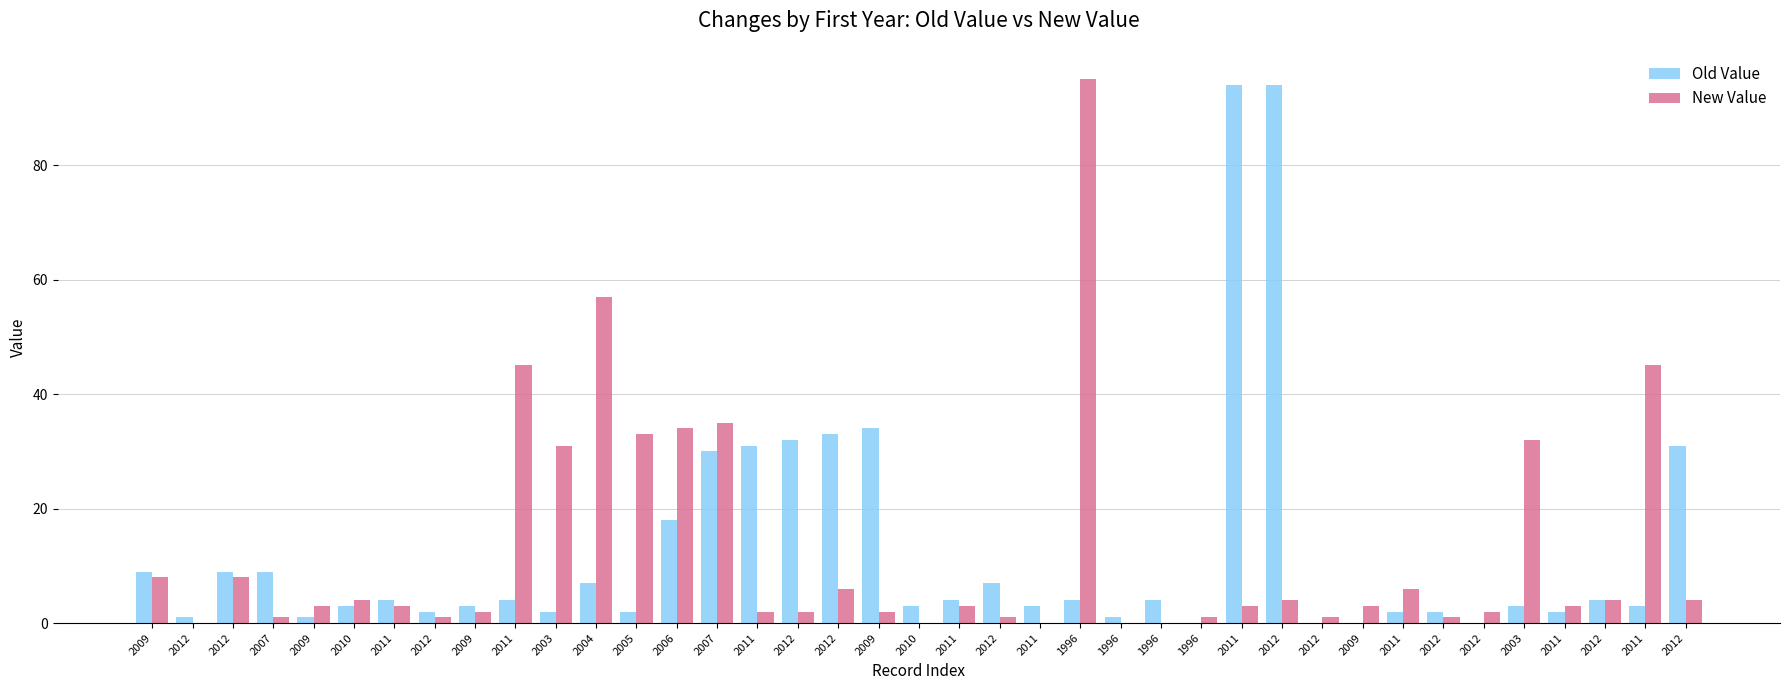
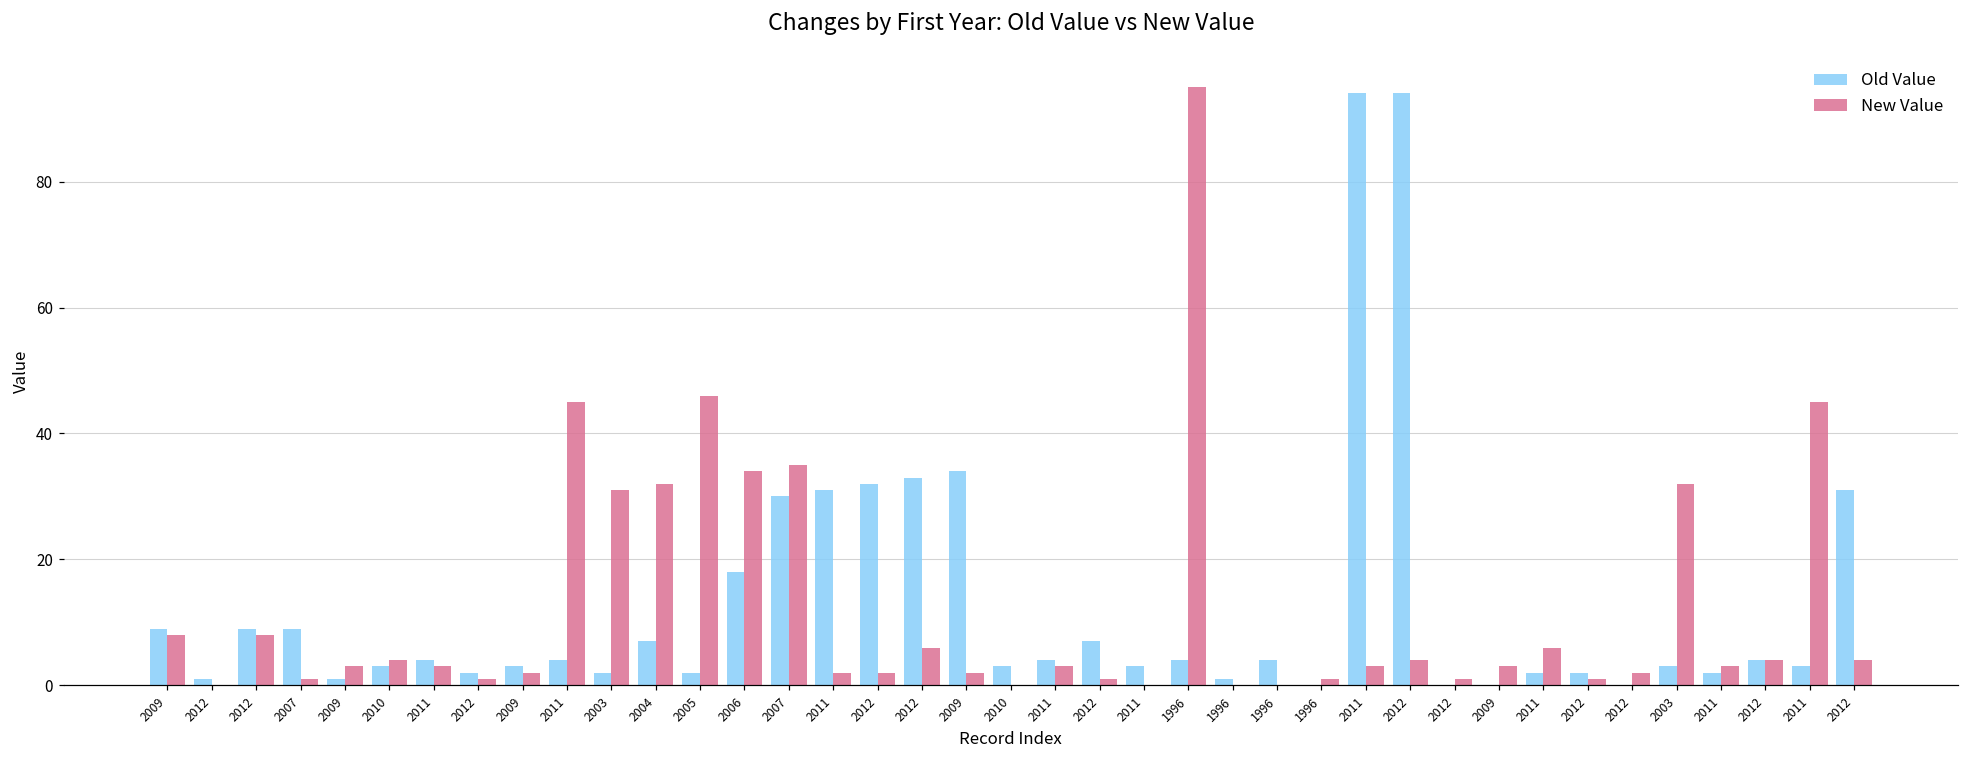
New Value, 2004: 57 -> 32
New Value, 2005: 33 -> 46
